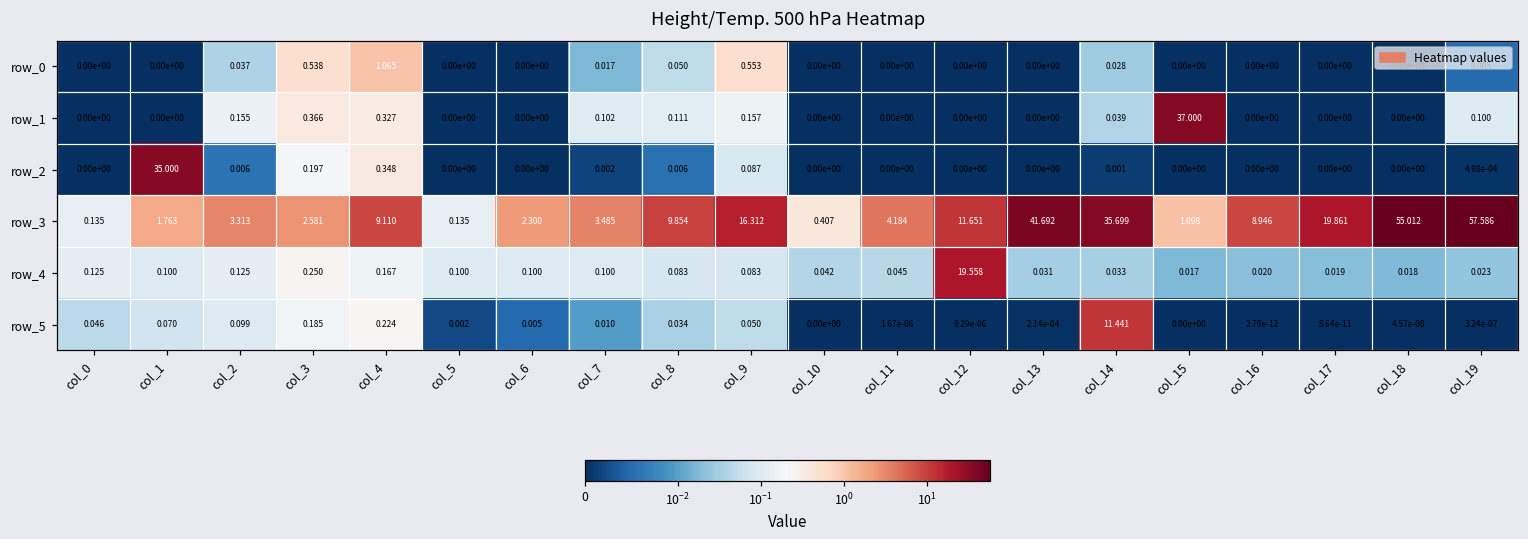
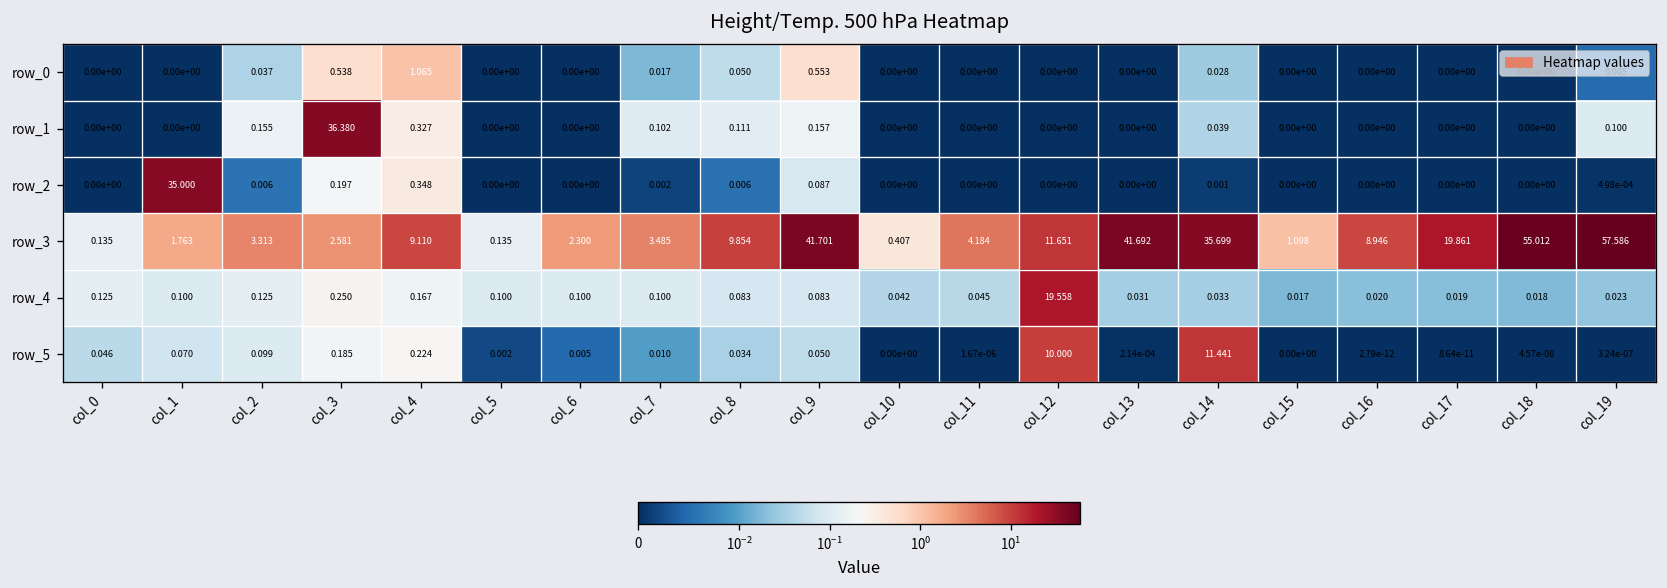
row_1, col_3: 0.366 -> 36.380
row_1, col_15: 37.000 -> 0.00e+00
row_3, col_9: 16.312 -> 41.701
row_5, col_12: 9.29e-06 -> 10.000
